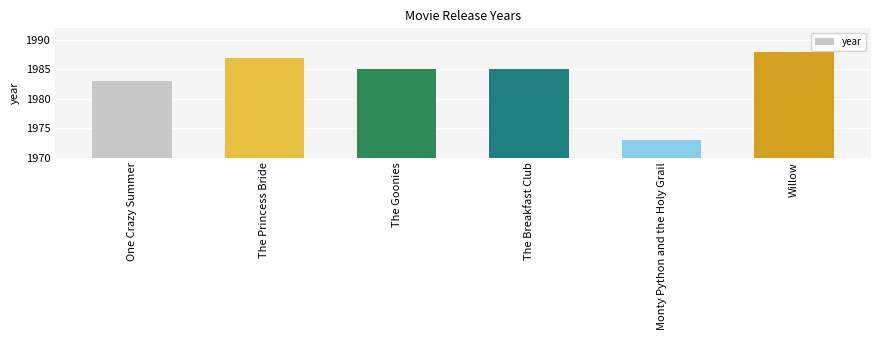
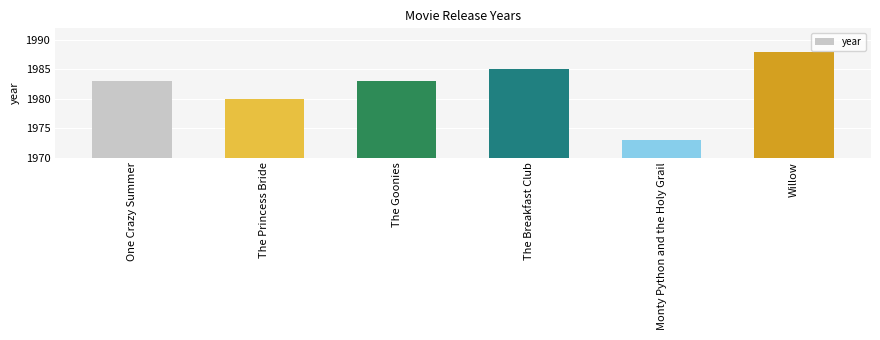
The Princess Bride: 1987 -> 1980
The Goonies: 1985 -> 1983
